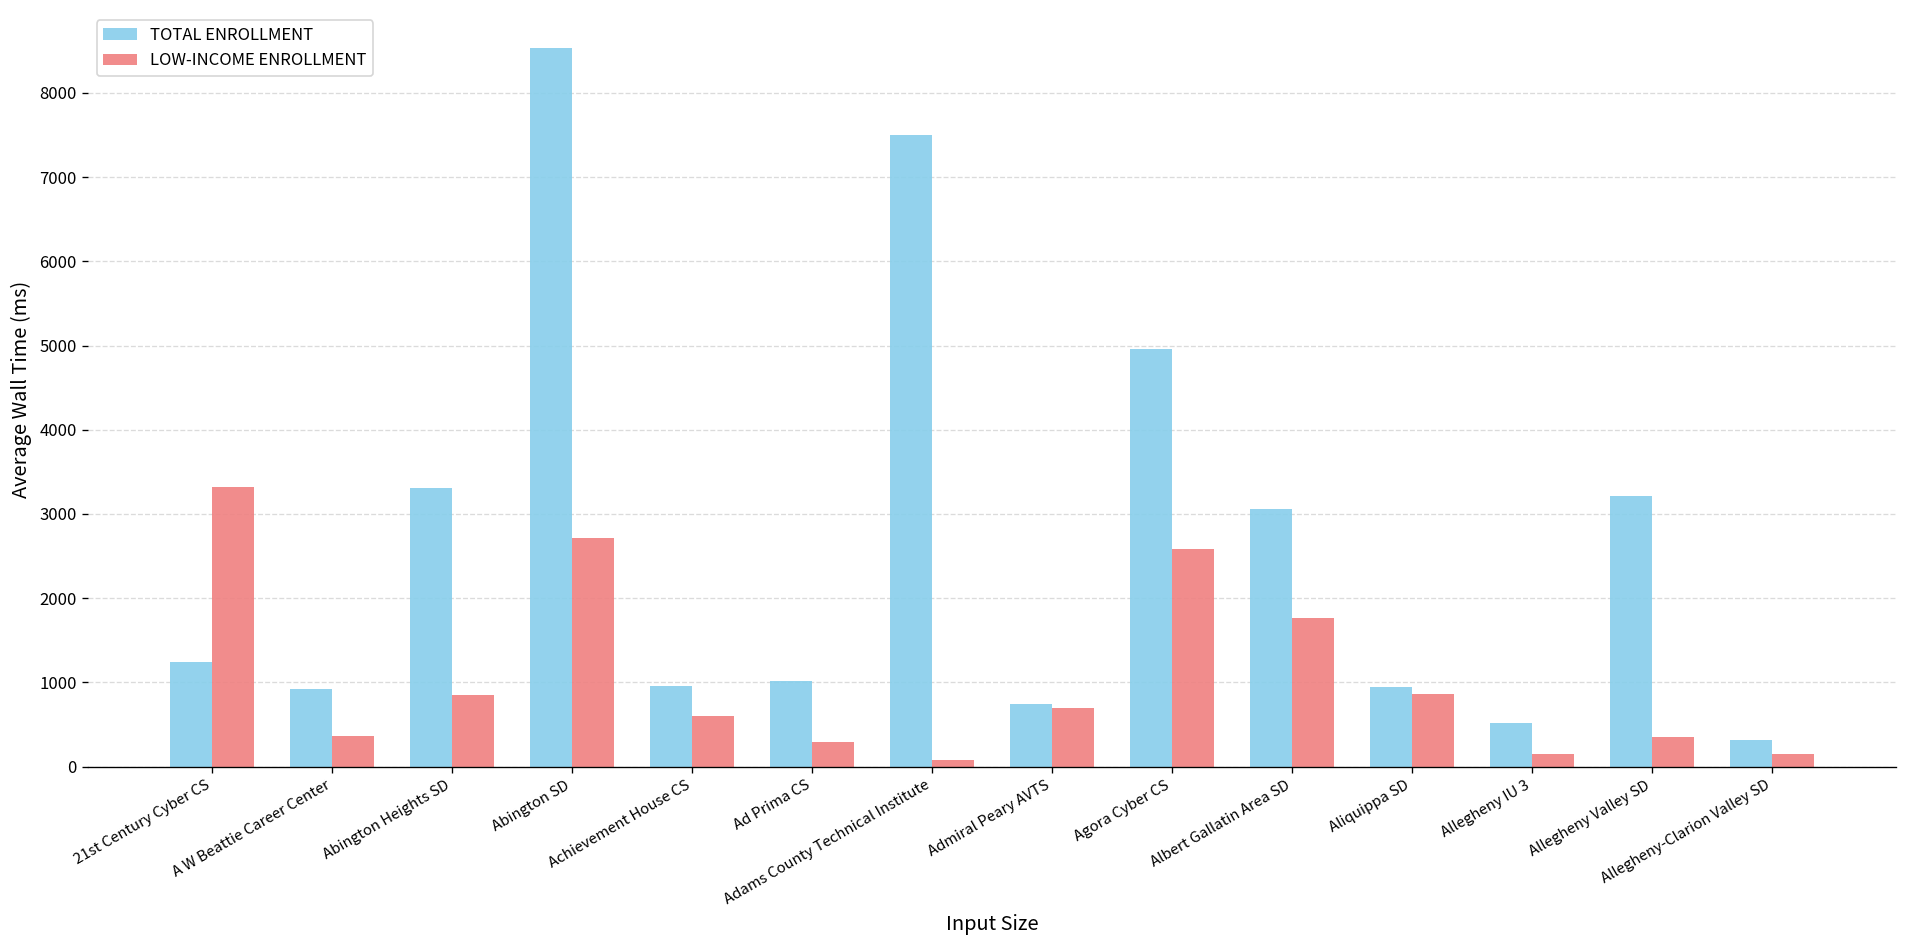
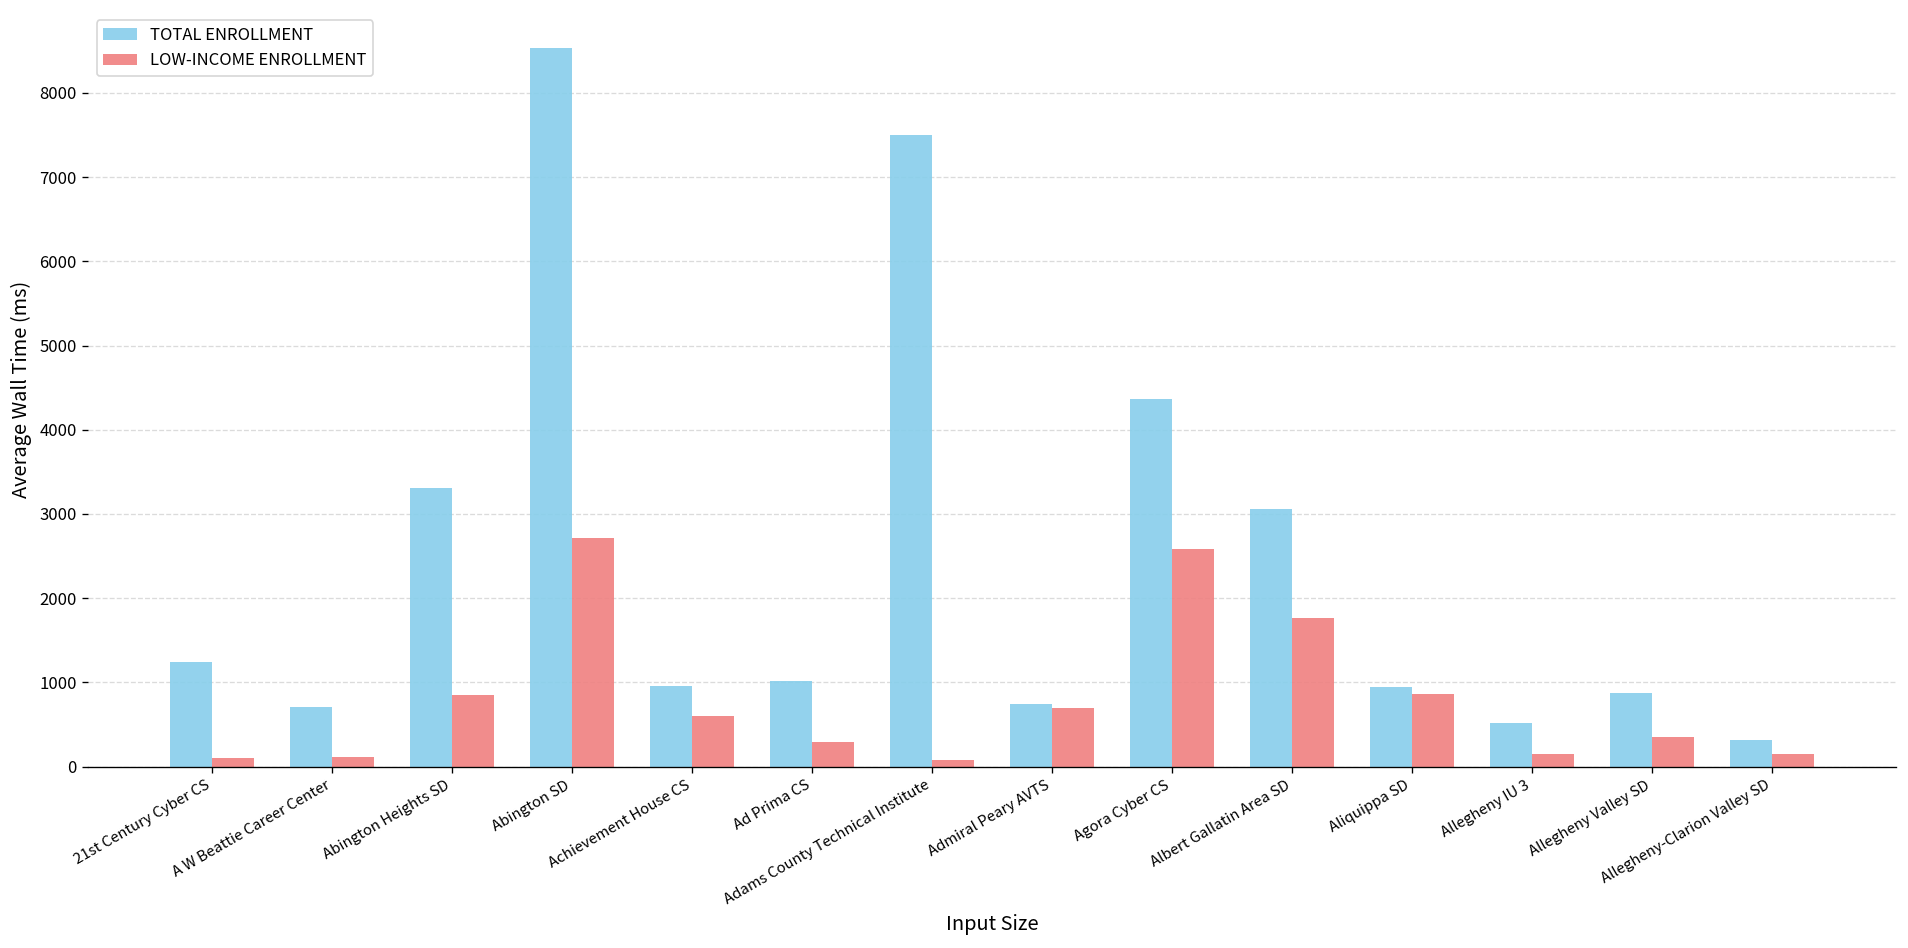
LOW-INCOME ENROLLMENT, 21st Century Cyber CS: 3300 -> 100
TOTAL ENROLLMENT, A W Beattie Career Center: 900 -> 700
LOW-INCOME ENROLLMENT, A W Beattie Career Center: 400 -> 100
TOTAL ENROLLMENT, Agora Cyber CS: 5000 -> 4400
TOTAL ENROLLMENT, Allegheny Valley SD: 3200 -> 900
